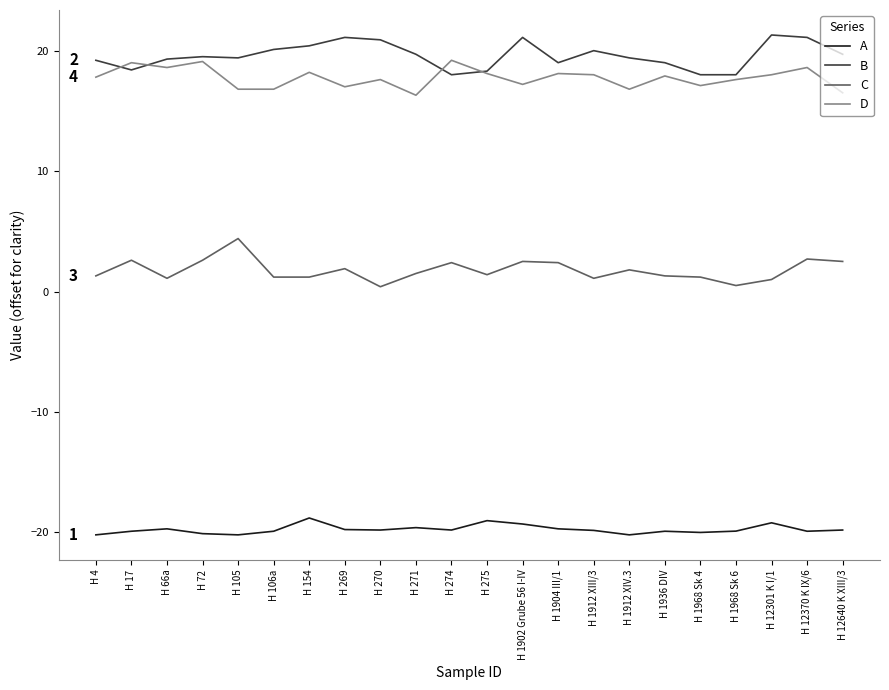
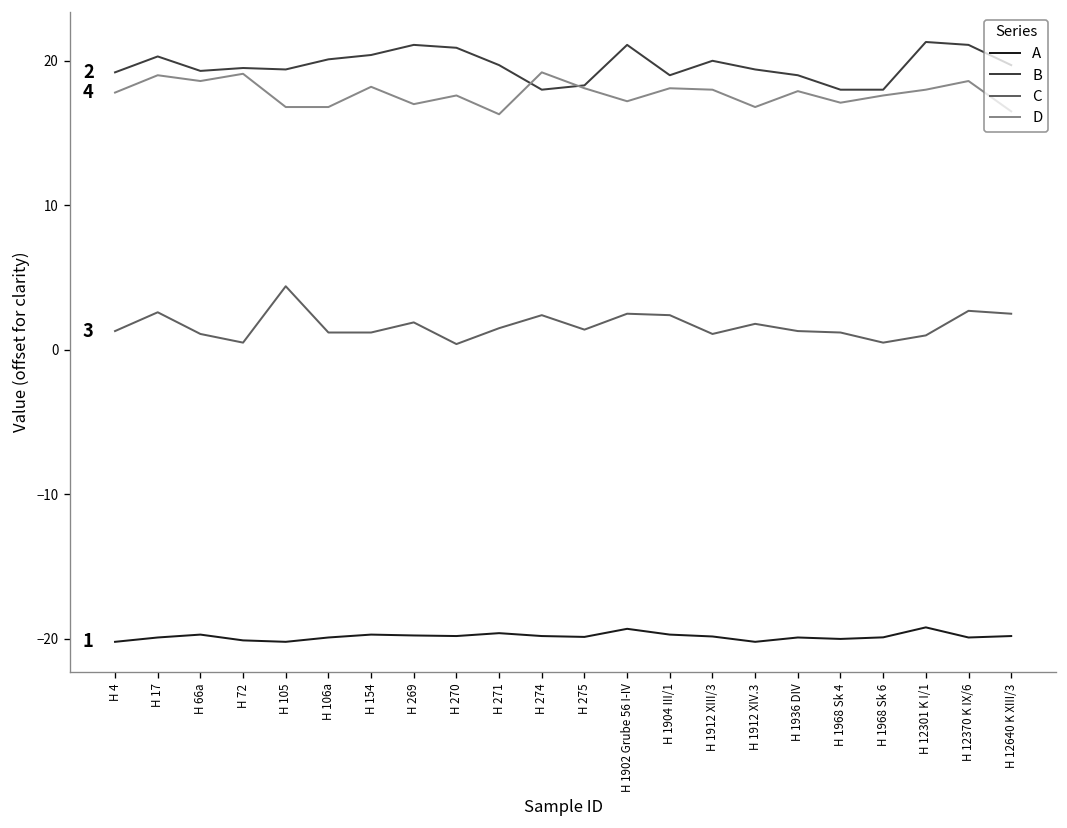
B, H 17: 18.4 -> 20.3
C, H 72: 2.6 -> 0.5
A, H 154: -18.8 -> -19.7
A, H 275: -19.0 -> -19.9
